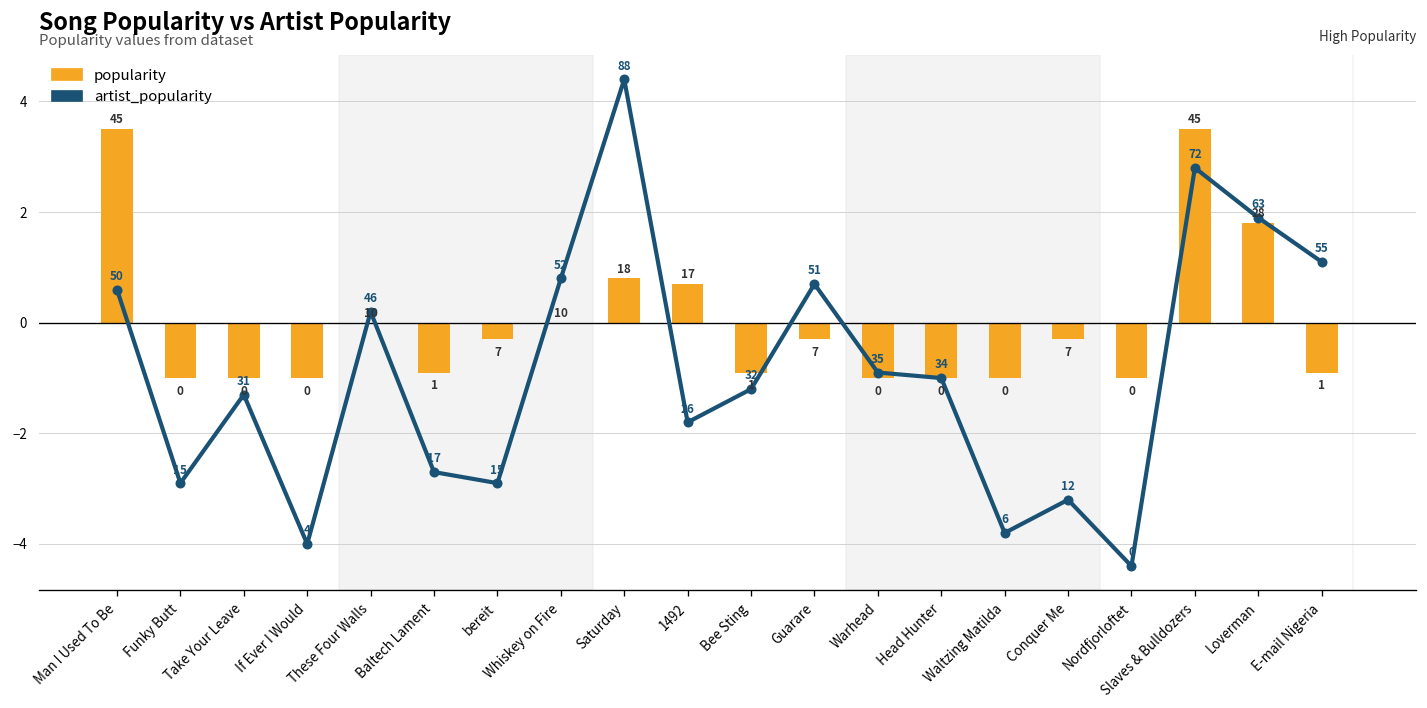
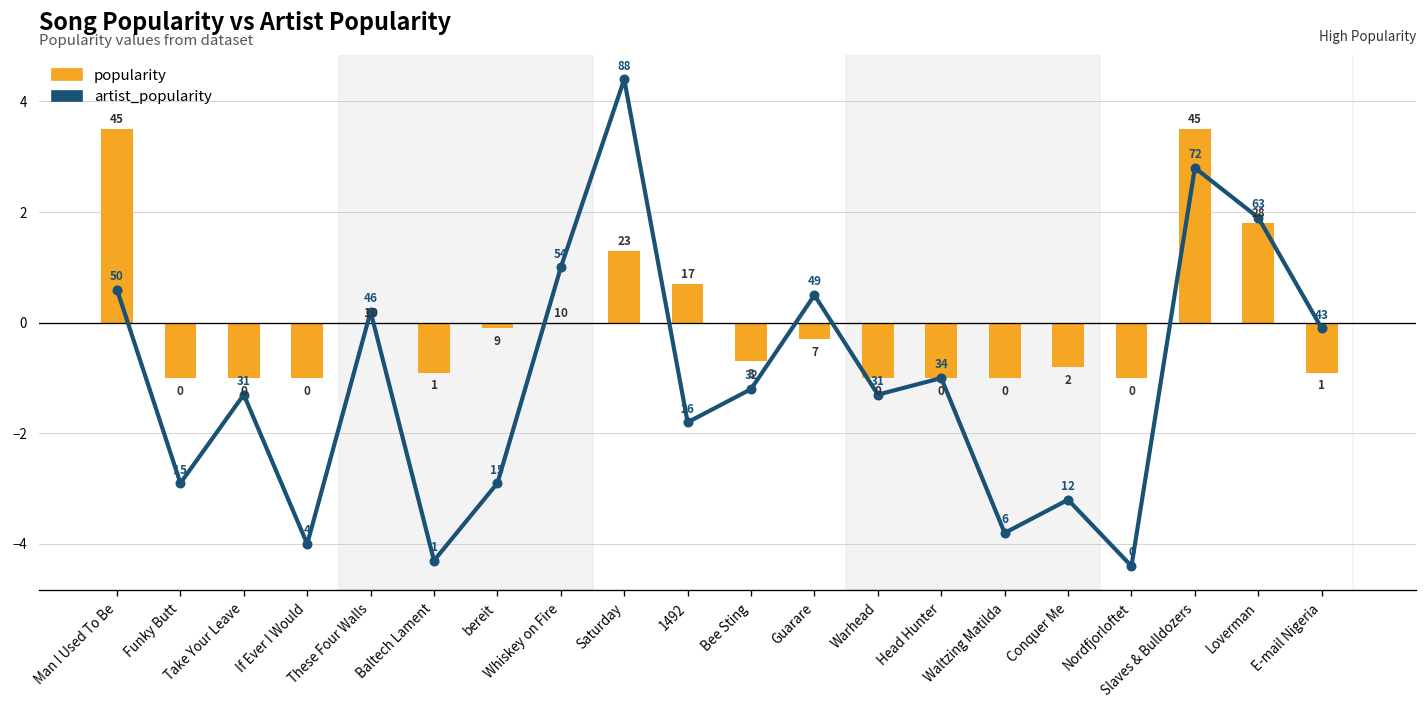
artist_popularity, Baltech Lament: 17 -> 1
popularity, bereit: 7 -> 9
artist_popularity, Whiskey on Fire: 52 -> 54
popularity, Saturday: 18 -> 23
popularity, Bee Sting: 1 -> 3
artist_popularity, Guarare: 51 -> 49
artist_popularity, Warhead: 35 -> 31
popularity, Conquer Me: 7 -> 2
artist_popularity, E-mail Nigeria: 55 -> 43
